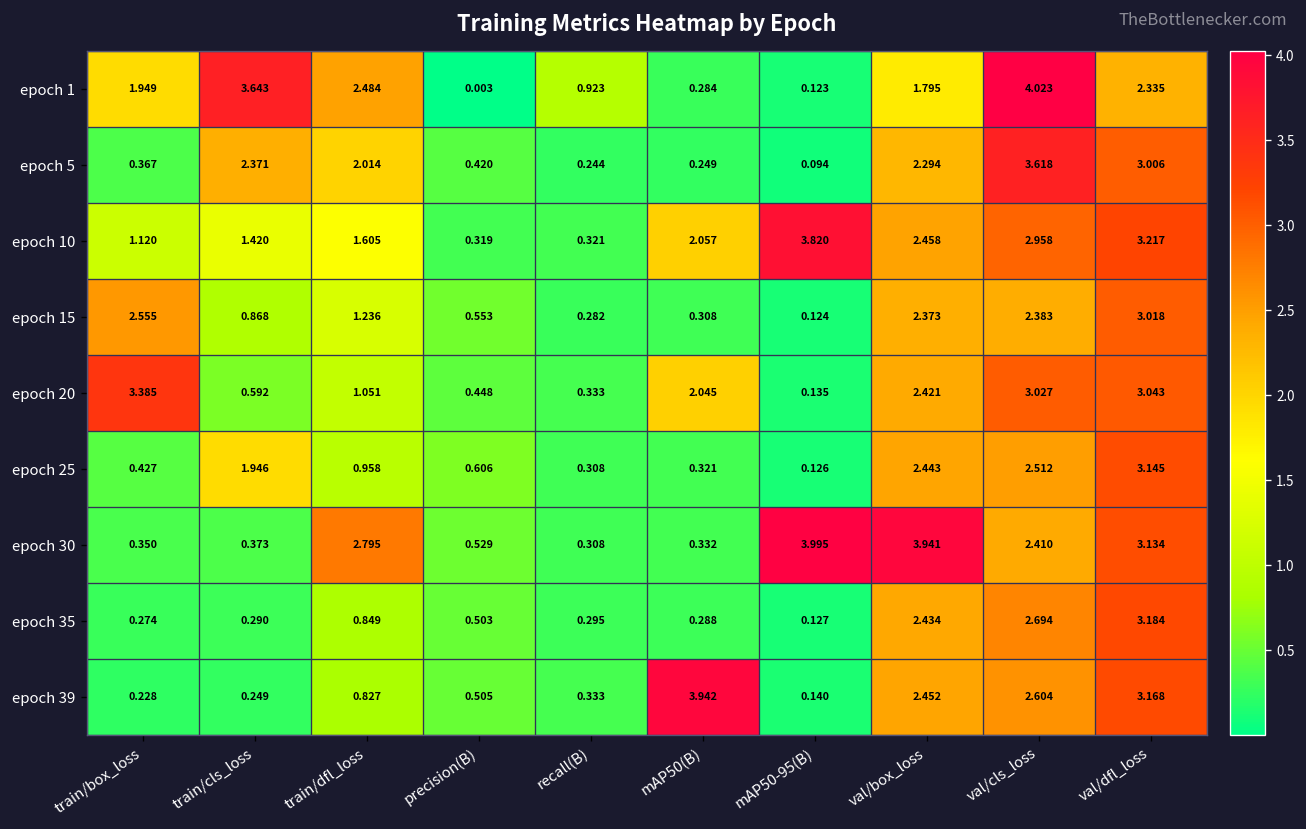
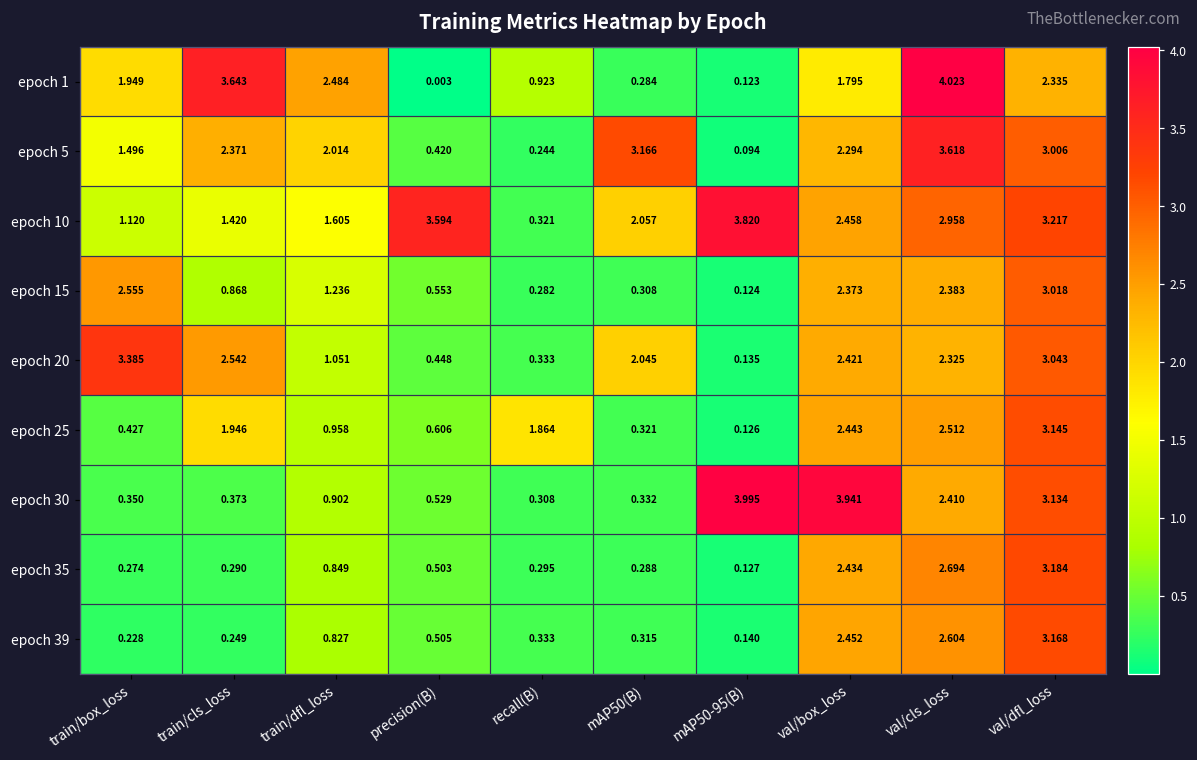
epoch 5, train/box_loss: 0.367 -> 1.496
epoch 5, mAP50(B): 0.249 -> 3.166
epoch 10, precision(B): 0.319 -> 3.594
epoch 20, train/cls_loss: 0.592 -> 2.542
epoch 20, val/cls_loss: 3.027 -> 2.325
epoch 25, recall(B): 0.308 -> 1.864
epoch 30, train/dfl_loss: 2.795 -> 0.902
epoch 39, mAP50(B): 3.942 -> 0.315
